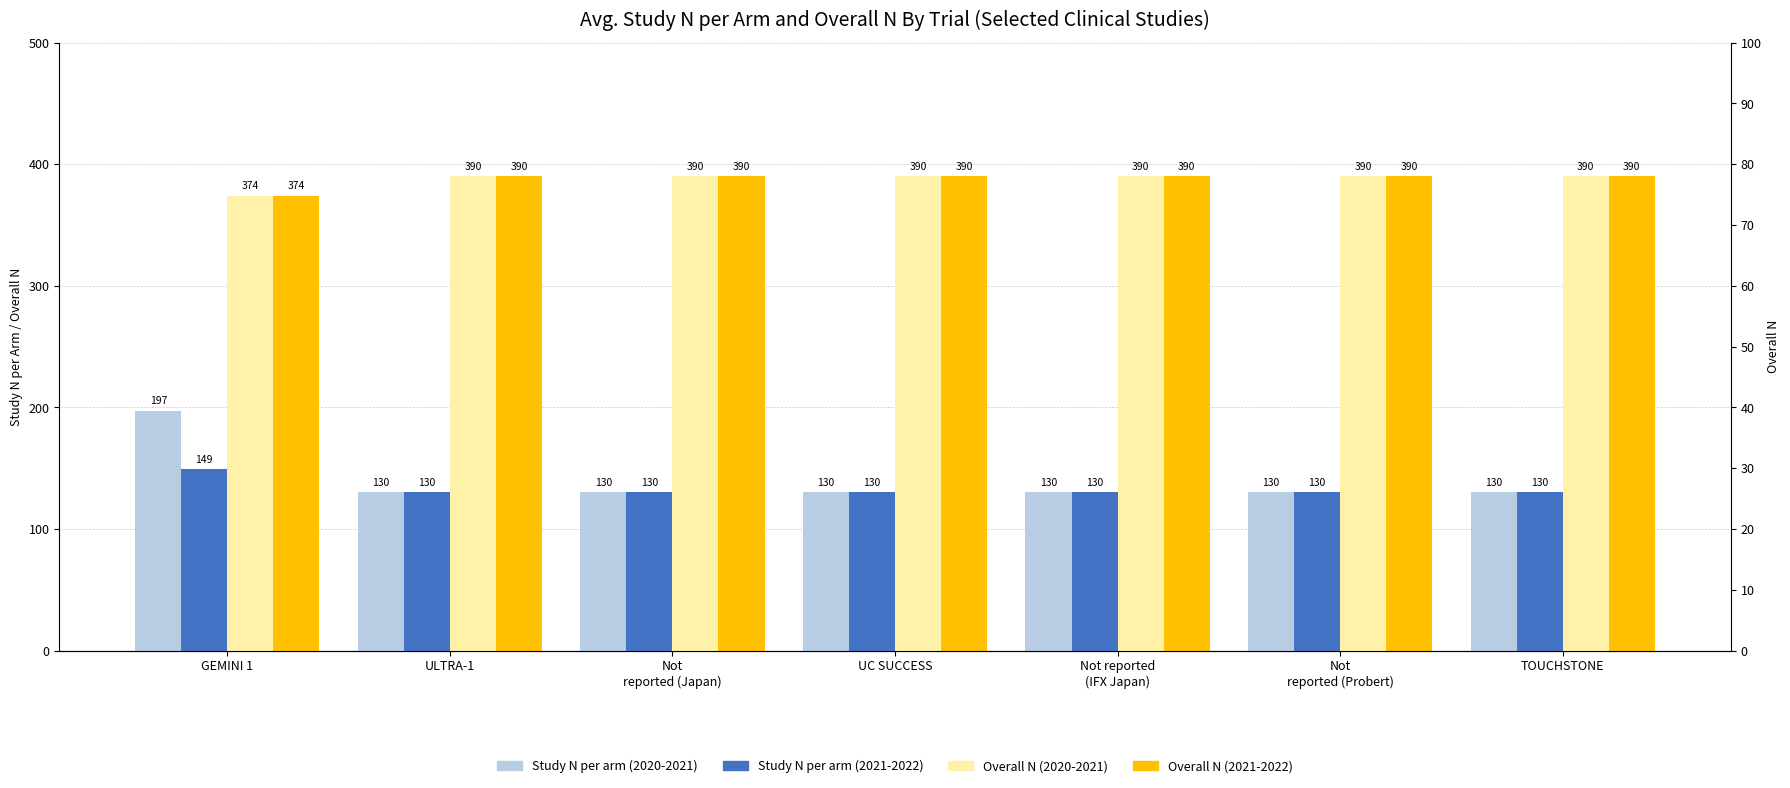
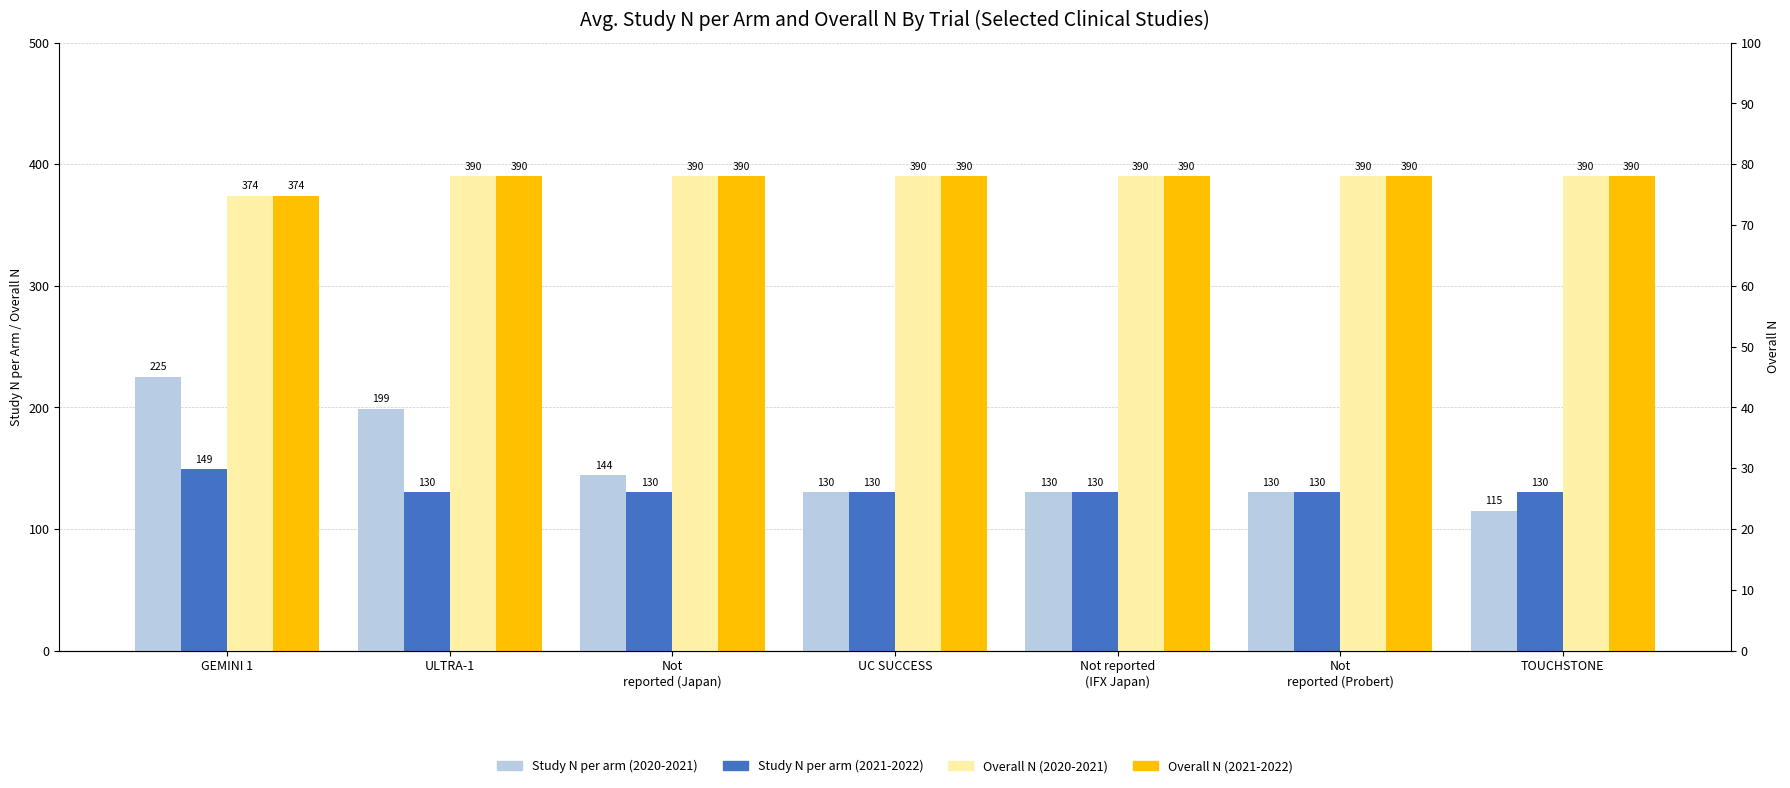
Study N per arm (2020-2021), GEMINI 1: 197 -> 225
Study N per arm (2020-2021), ULTRA-1: 130 -> 199
Study N per arm (2020-2021), Not reported (Japan): 130 -> 144
Study N per arm (2020-2021), TOUCHSTONE: 130 -> 115
